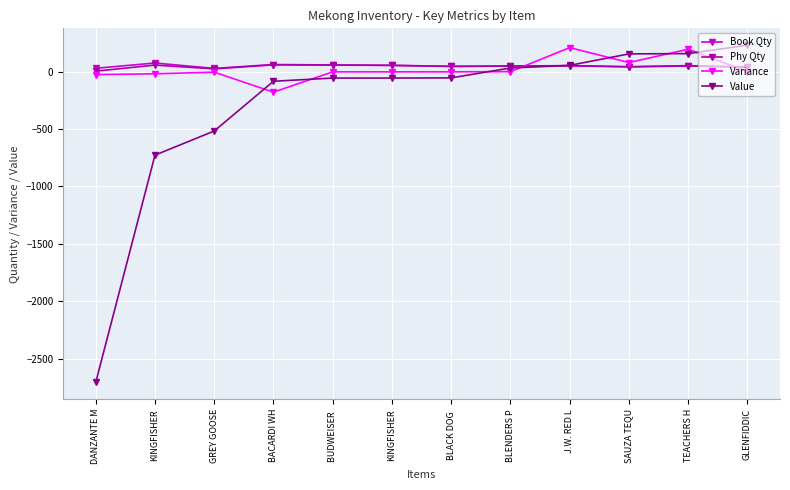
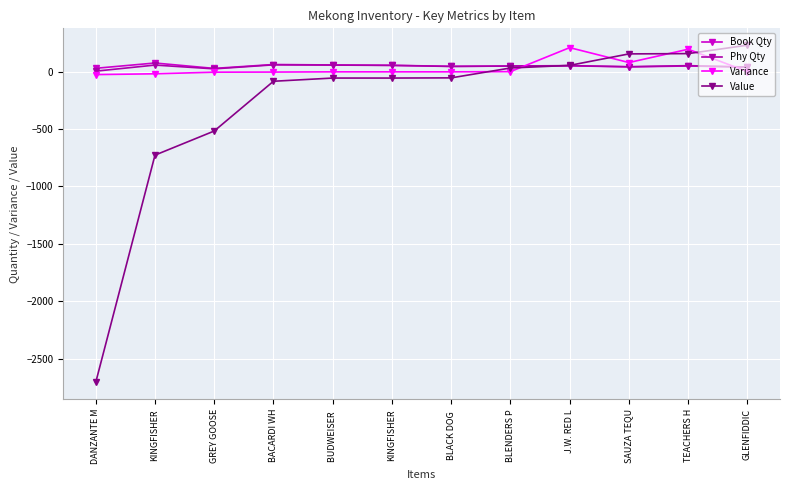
Variance, BACARDI WH: -180 -> 0
